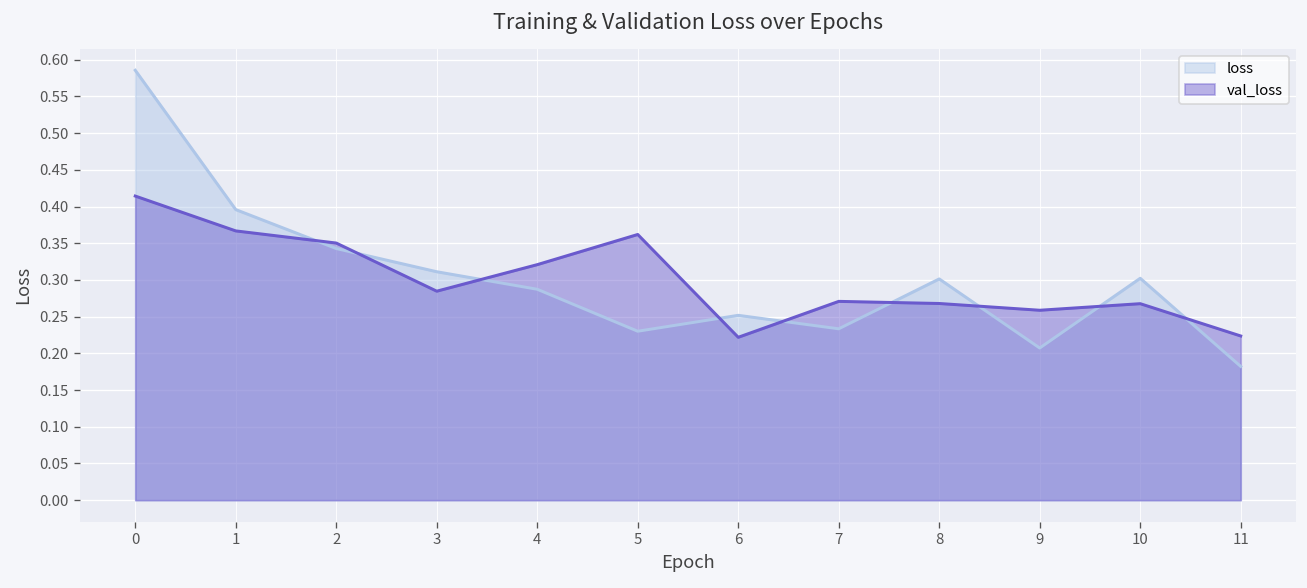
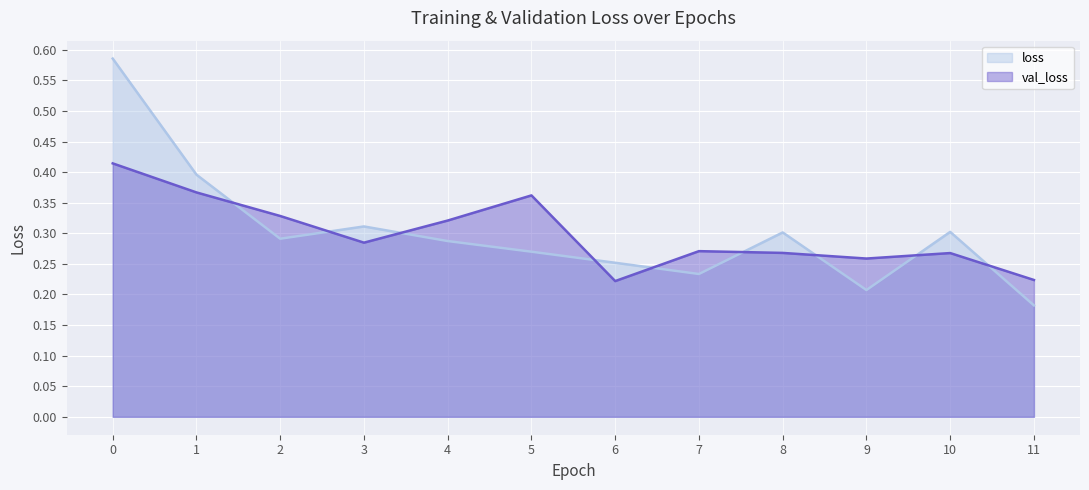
loss, 2: 0.34 -> 0.29
val_loss, 2: 0.35 -> 0.33
loss, 5: 0.23 -> 0.27
